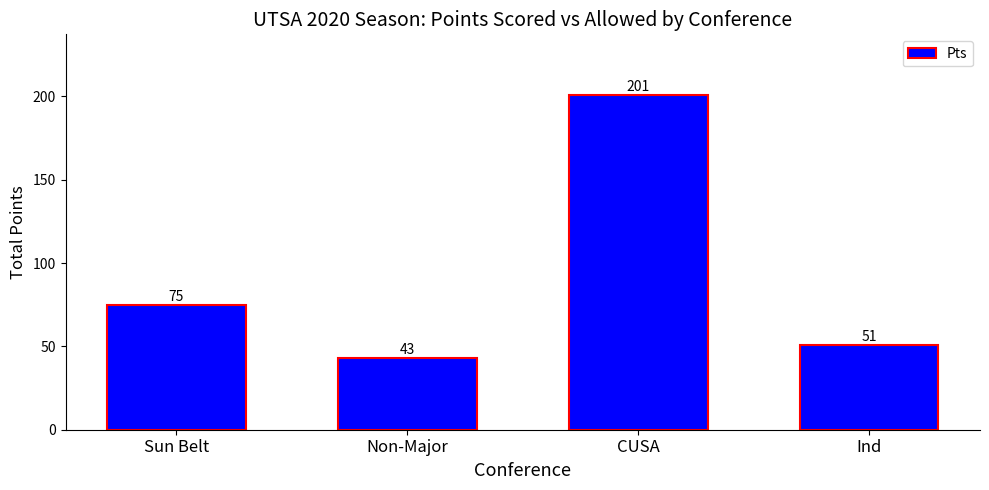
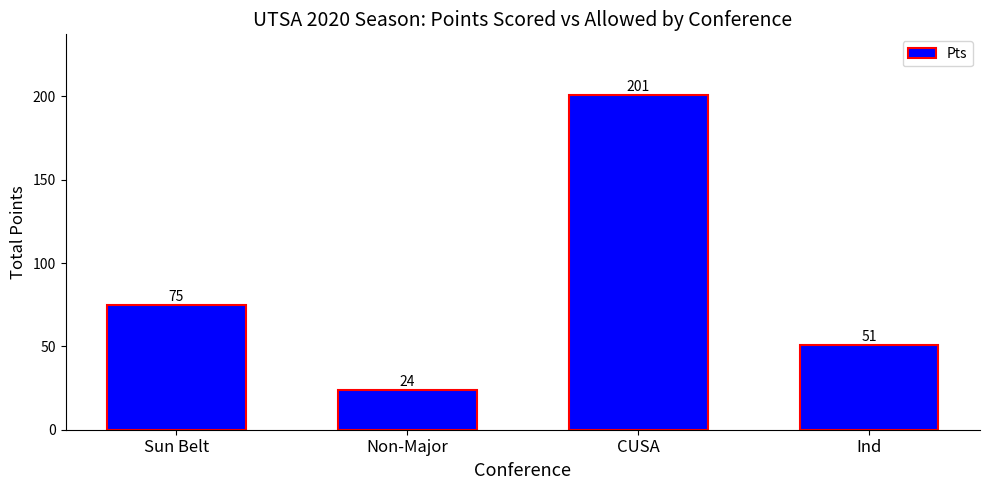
Non-Major: 43 -> 24
